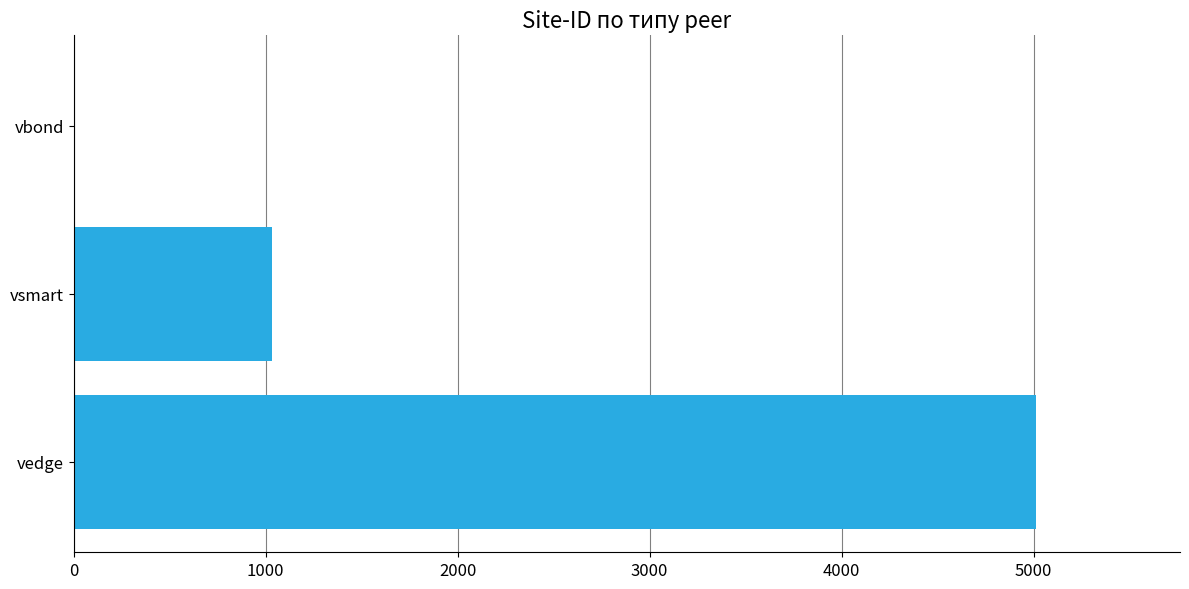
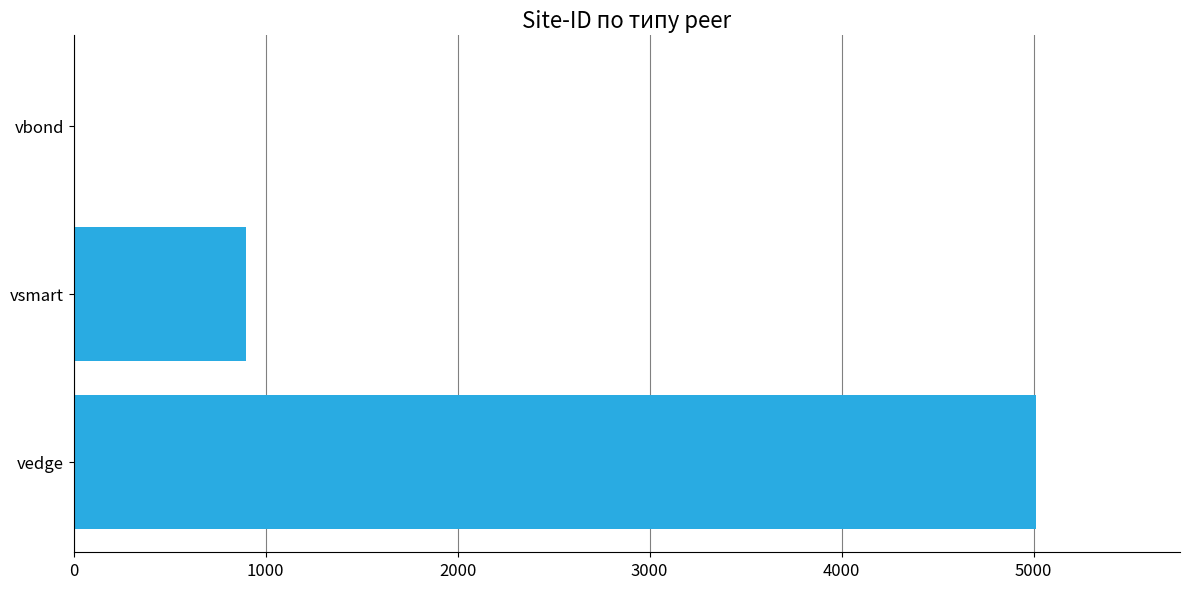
vsmart: 1030 -> 900
